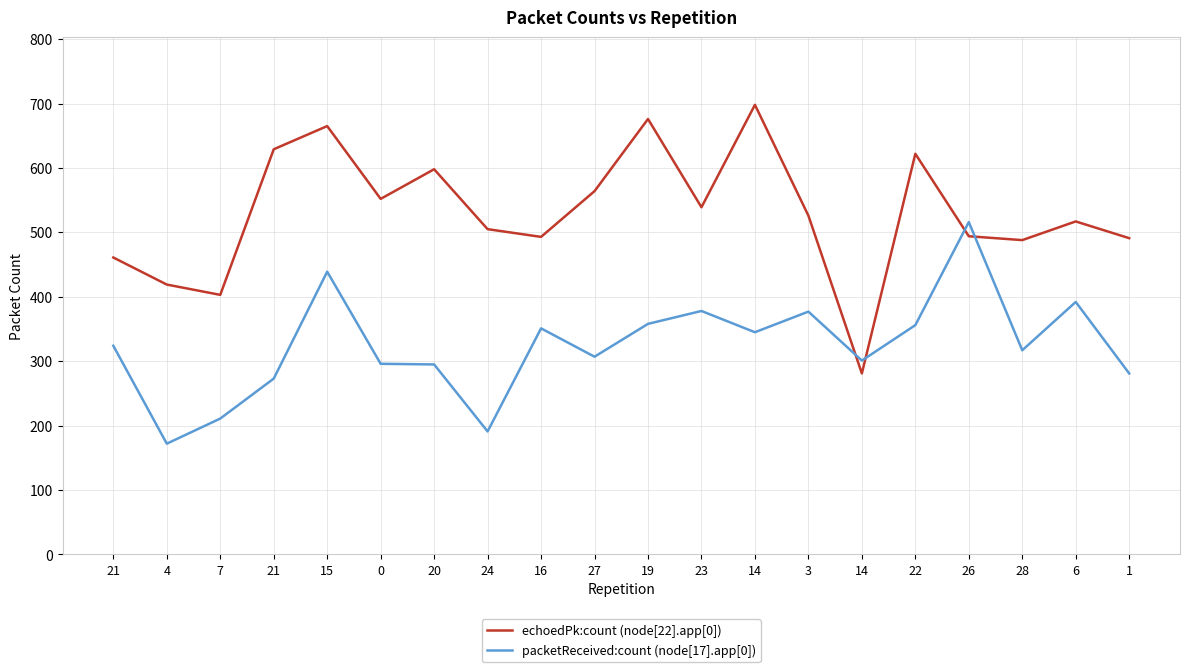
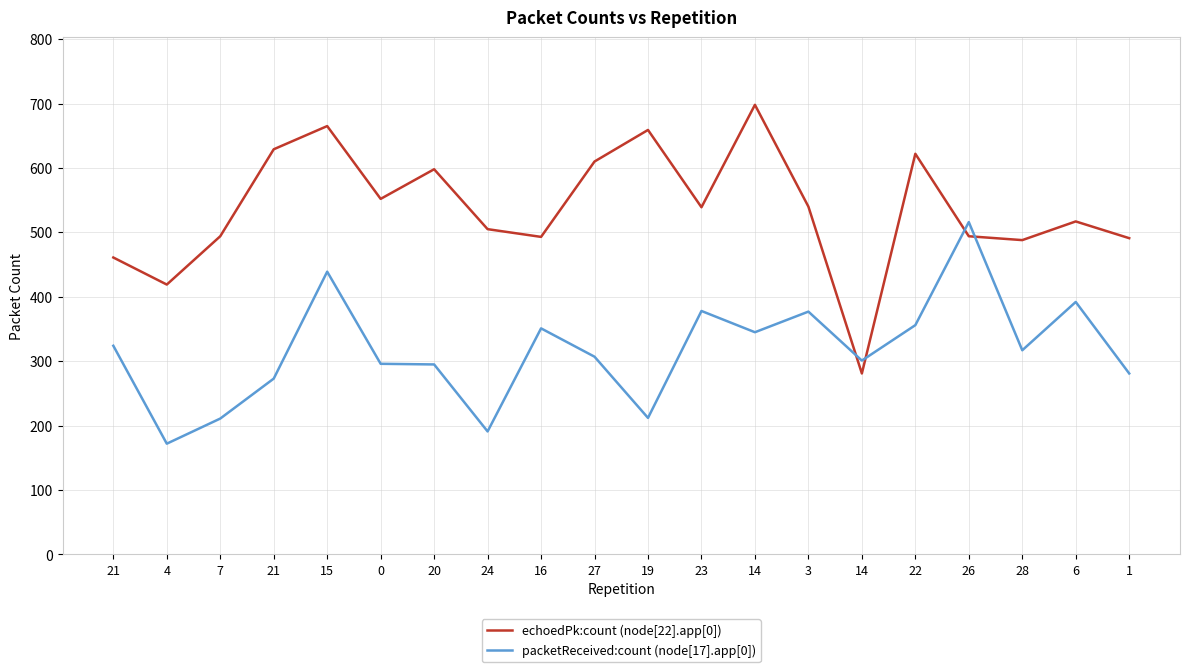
echoedPk:count (node[22].app[0]), 7: 400 -> 490
echoedPk:count (node[22].app[0]), 27: 560 -> 610
echoedPk:count (node[22].app[0]), 19: 680 -> 660
packetReceived:count (node[17].app[0]), 19: 360 -> 210
echoedPk:count (node[22].app[0]), 3: 530 -> 540
